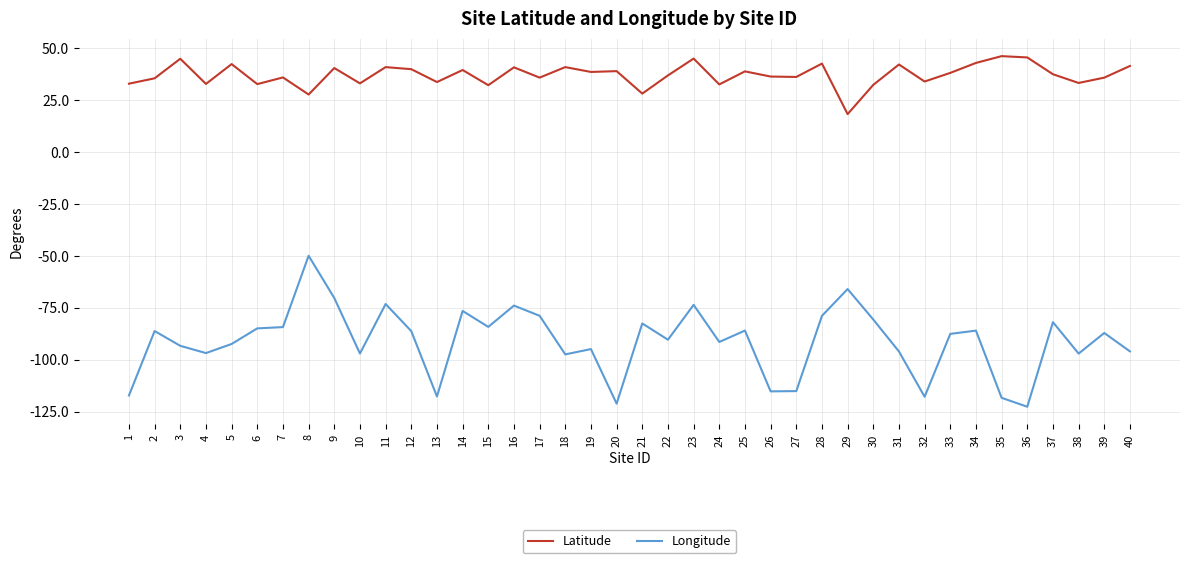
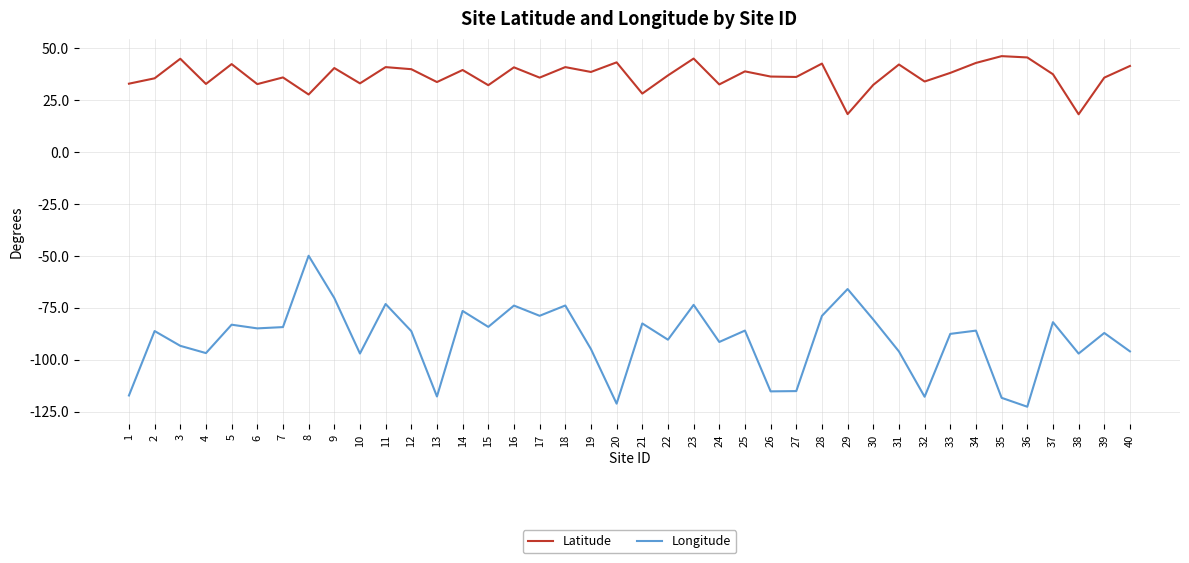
Longitude, 5: -92 -> -83
Longitude, 18: -97 -> -74
Latitude, 20: 39 -> 43
Latitude, 38: 33 -> 18
